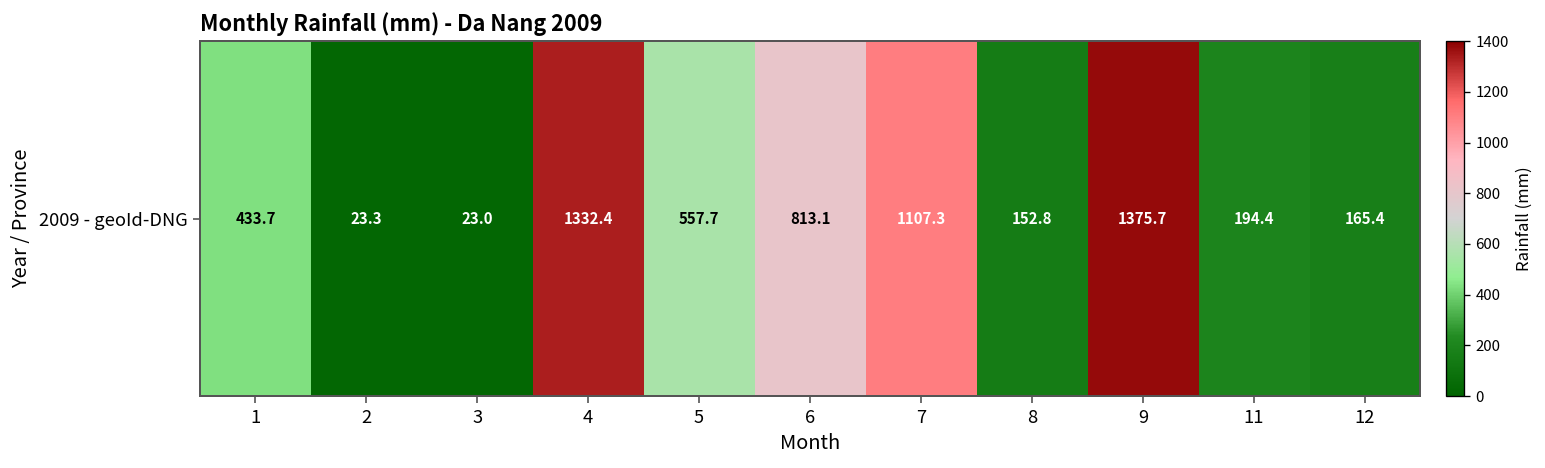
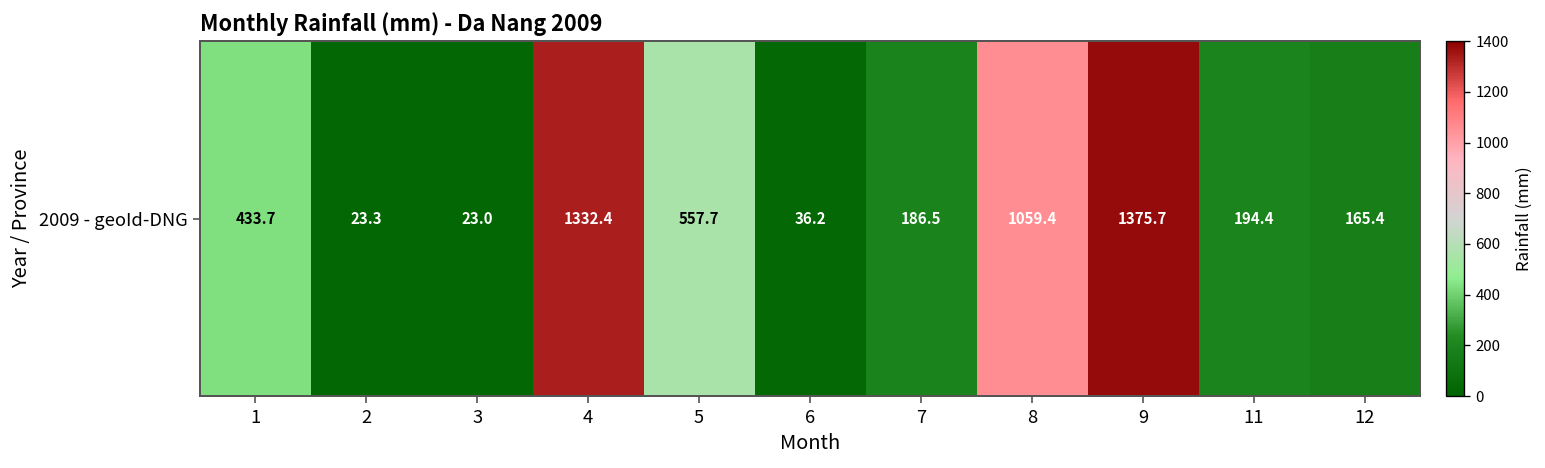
2009 - geoId-DNG, 6: 813.1 -> 36.2
2009 - geoId-DNG, 7: 1107.3 -> 186.5
2009 - geoId-DNG, 8: 152.8 -> 1059.4
